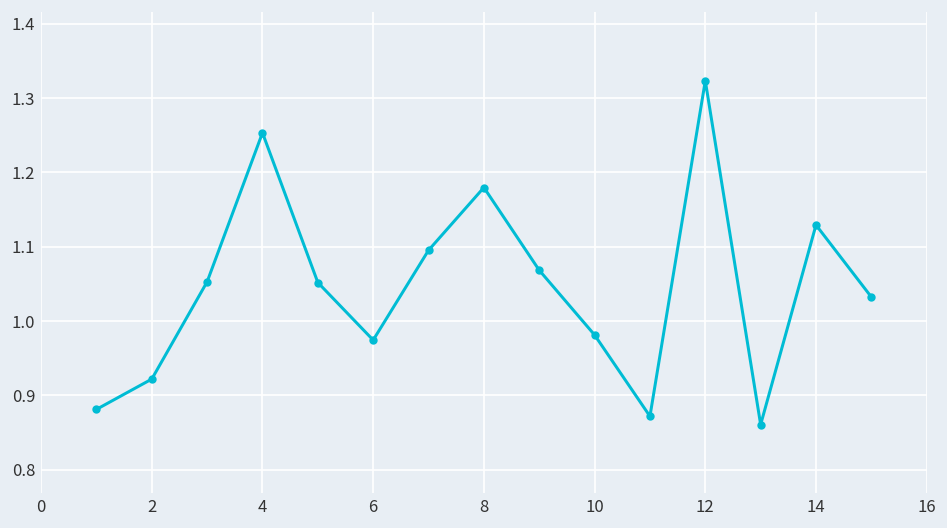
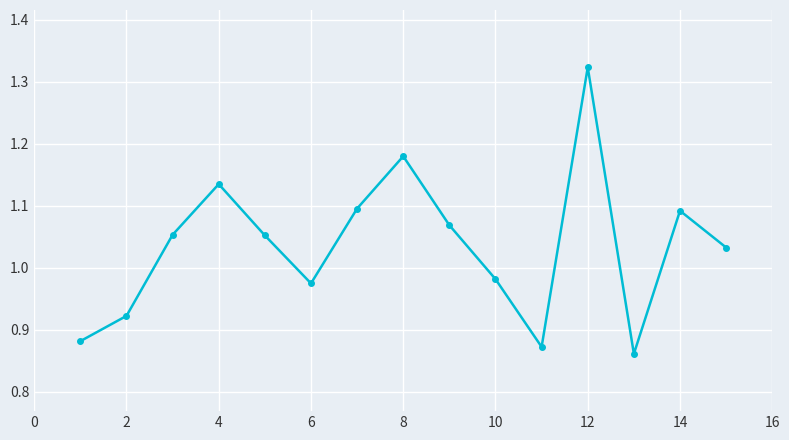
4: 1.25 -> 1.13
14: 1.13 -> 1.09
